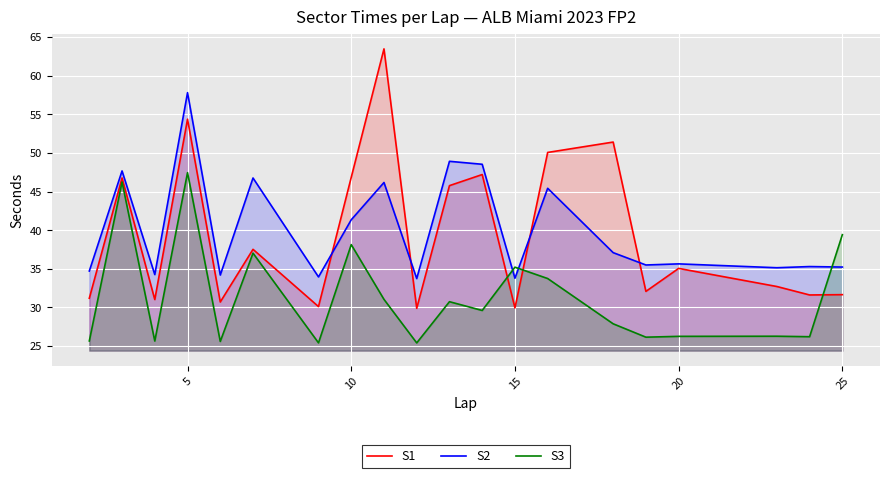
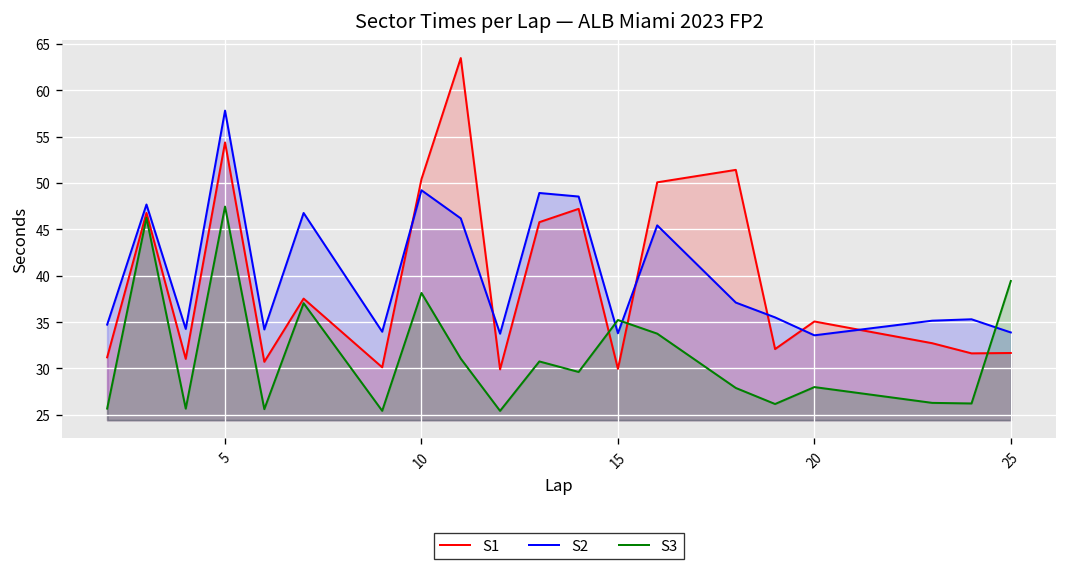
S1, 10: 47 -> 50
S2, 10: 41 -> 49
S2, 20: 36 -> 34
S3, 20: 26 -> 28
S2, 25: 35 -> 34
